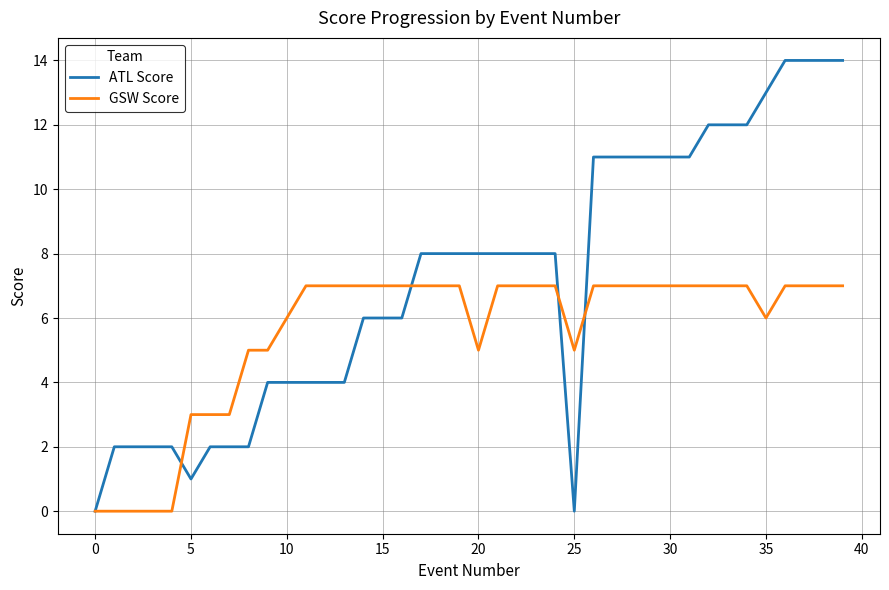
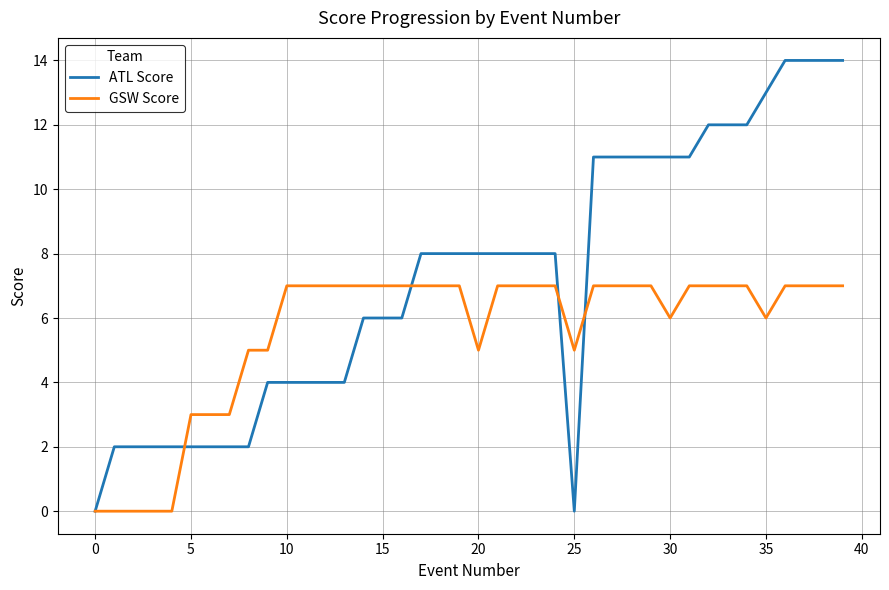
ATL Score, 5: 1 -> 2
GSW Score, 10: 6 -> 7
GSW Score, 30: 7 -> 6
